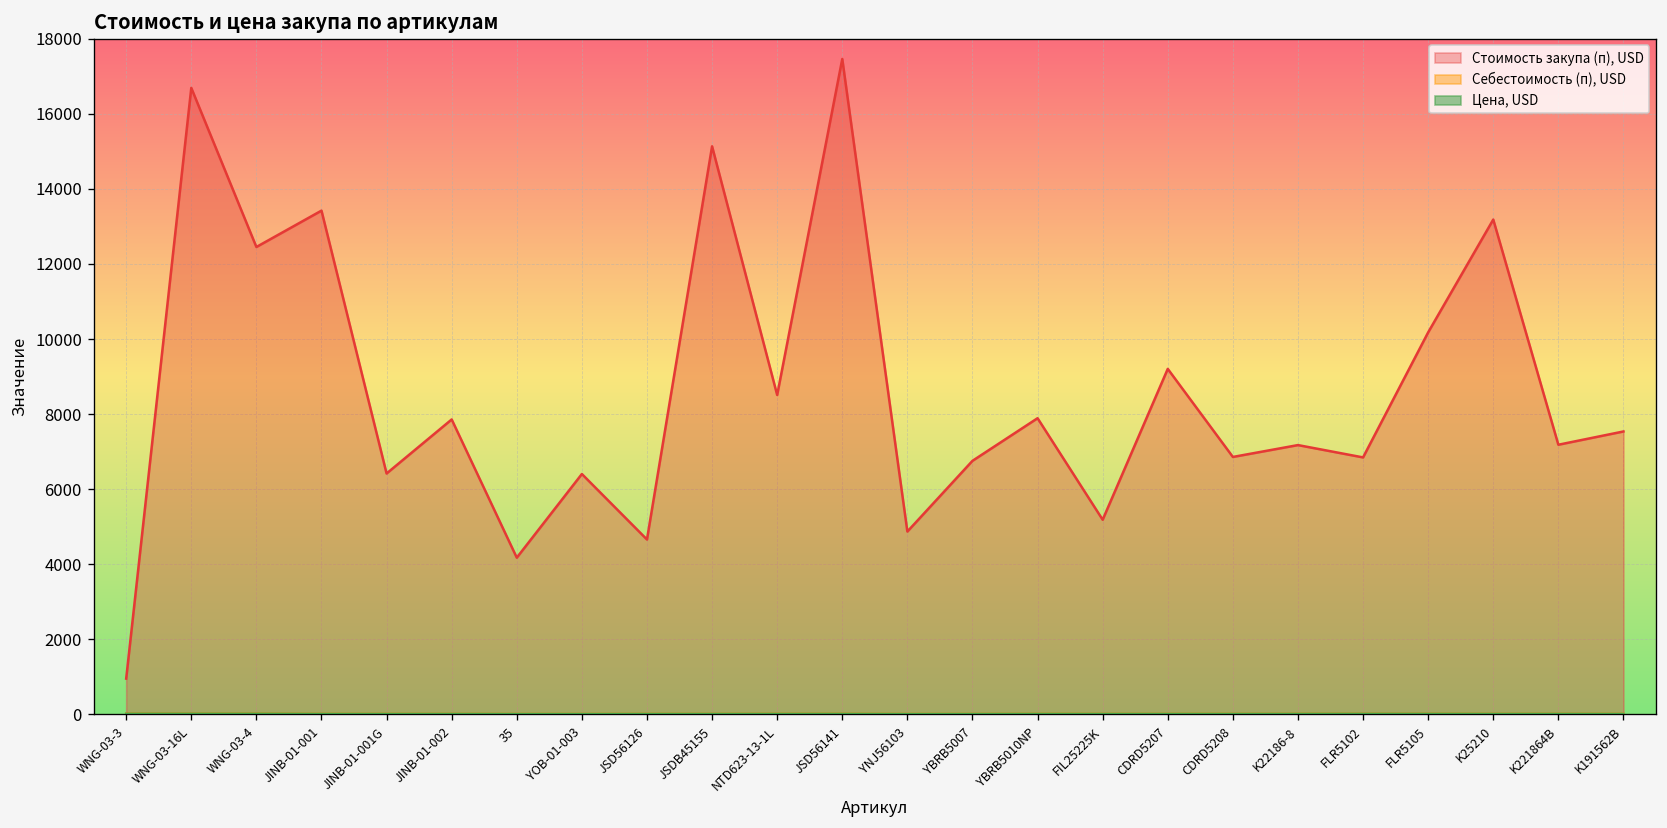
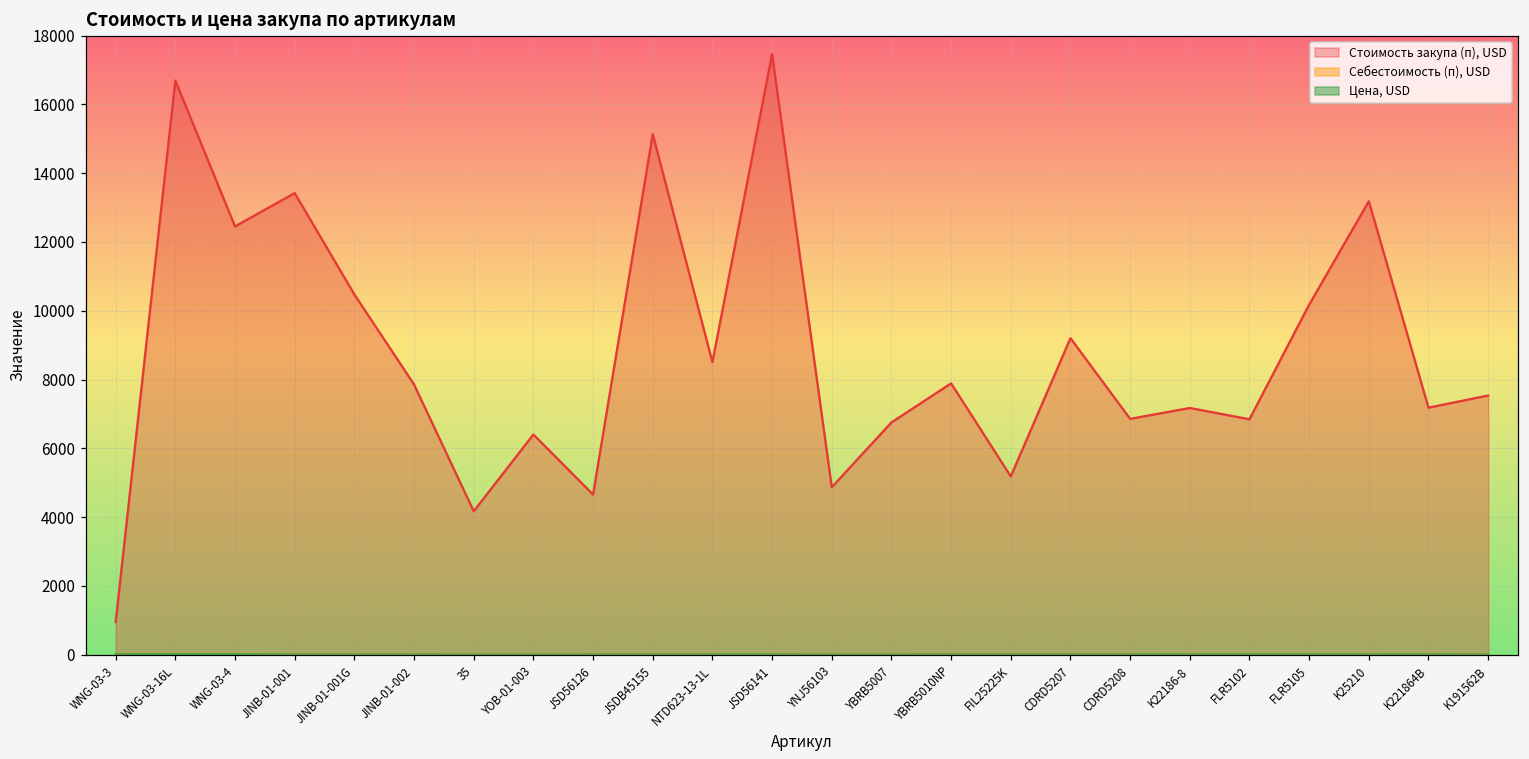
Стоимость закупа (п), USD, JINB-01-001G: 6400 -> 10500
